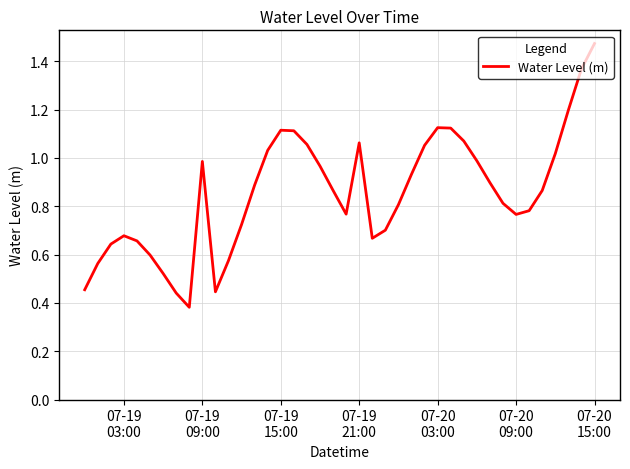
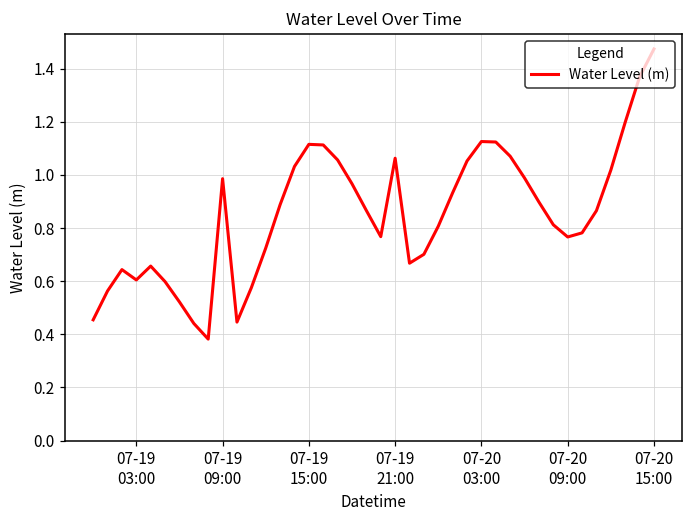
07-19 03:00: 0.68 -> 0.60
